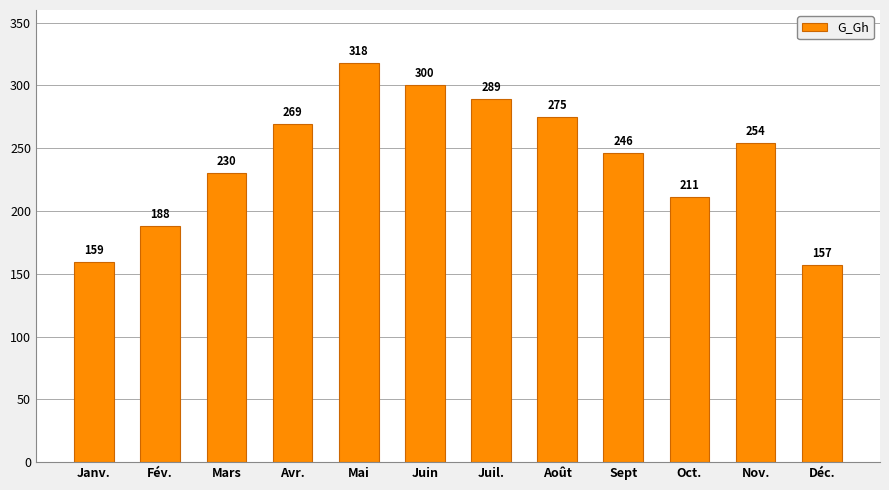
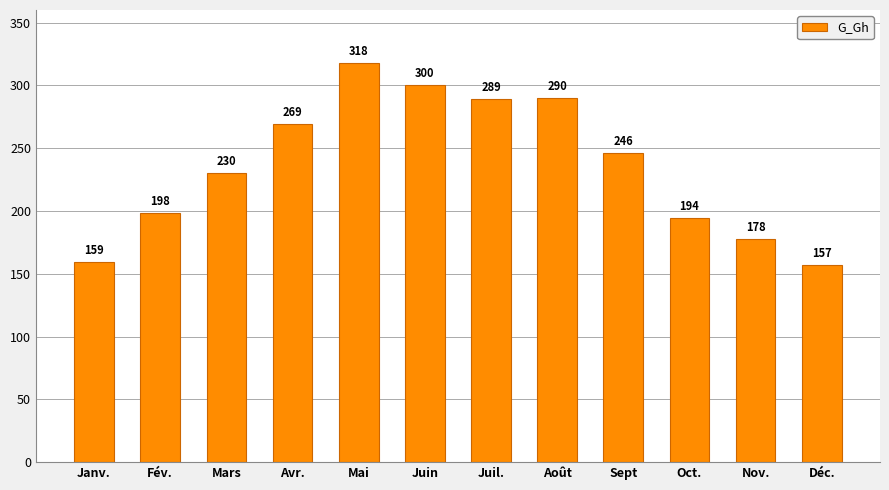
Fév.: 188 -> 198
Août: 275 -> 290
Oct.: 211 -> 194
Nov.: 254 -> 178
